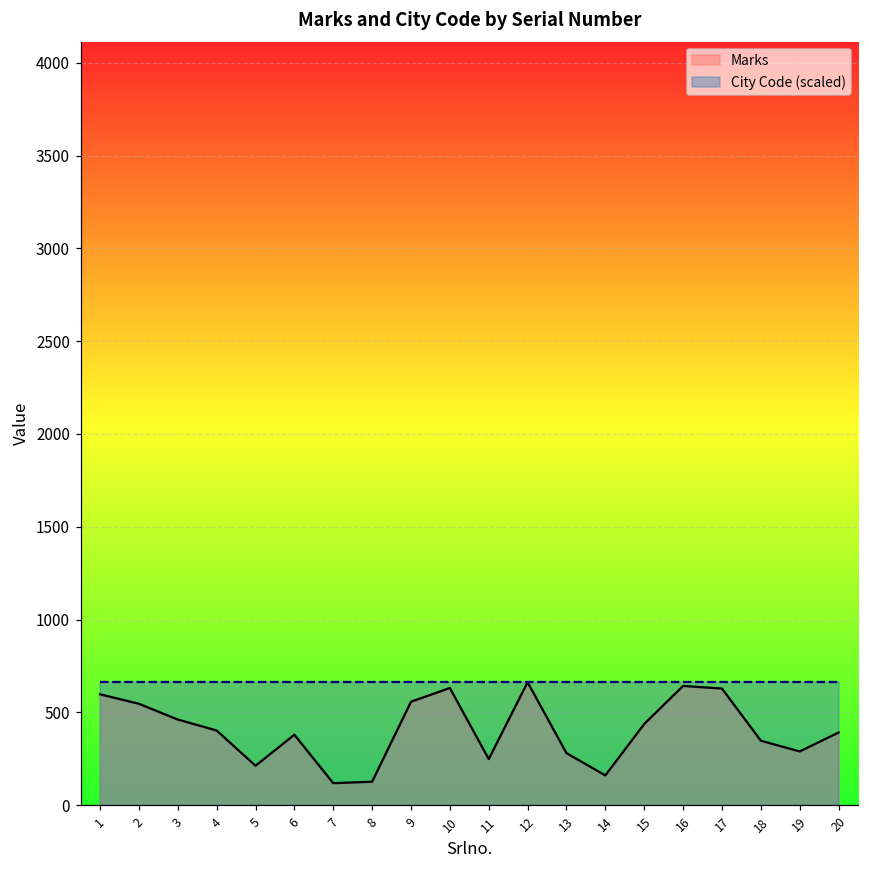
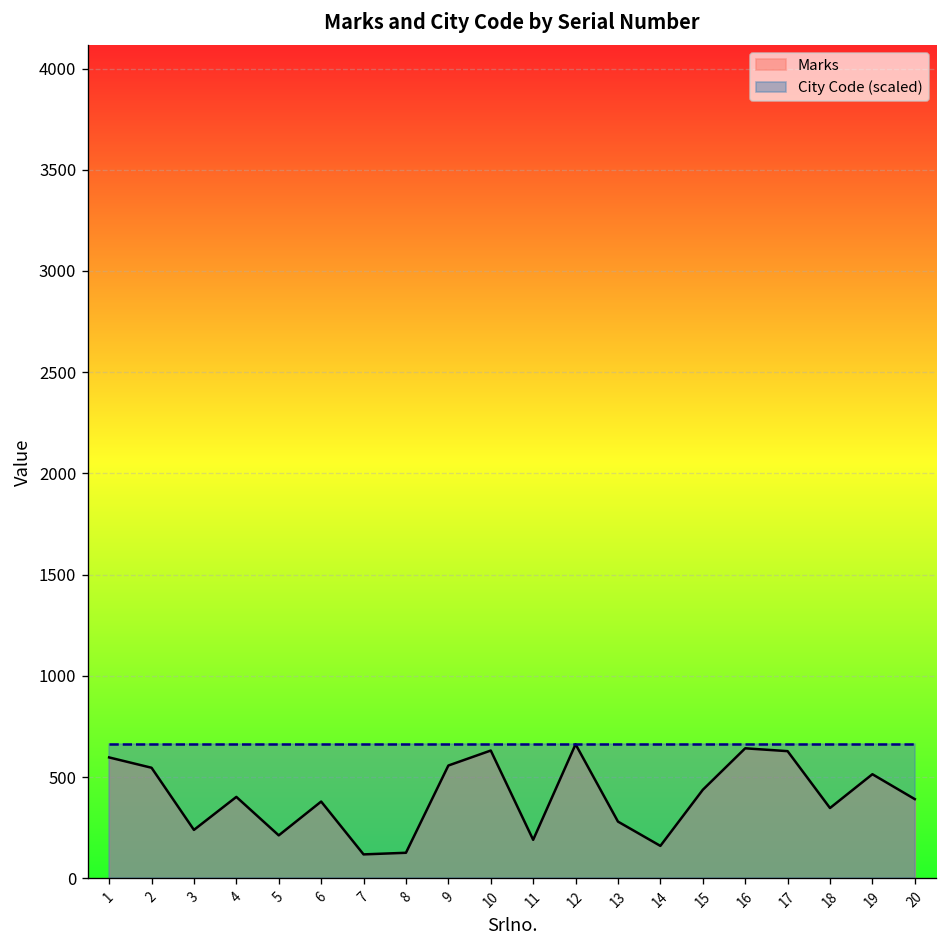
Marks, 3: 460 -> 240
Marks, 11: 250 -> 190
Marks, 19: 290 -> 510
